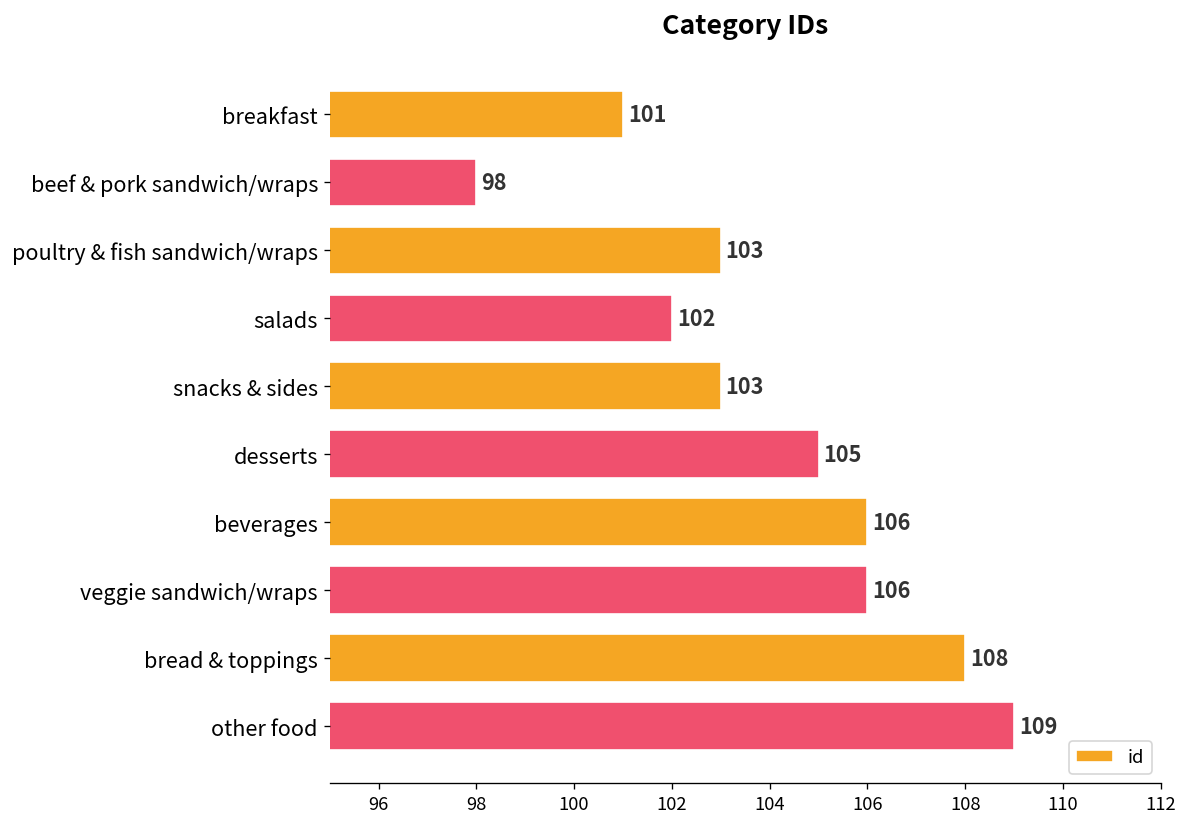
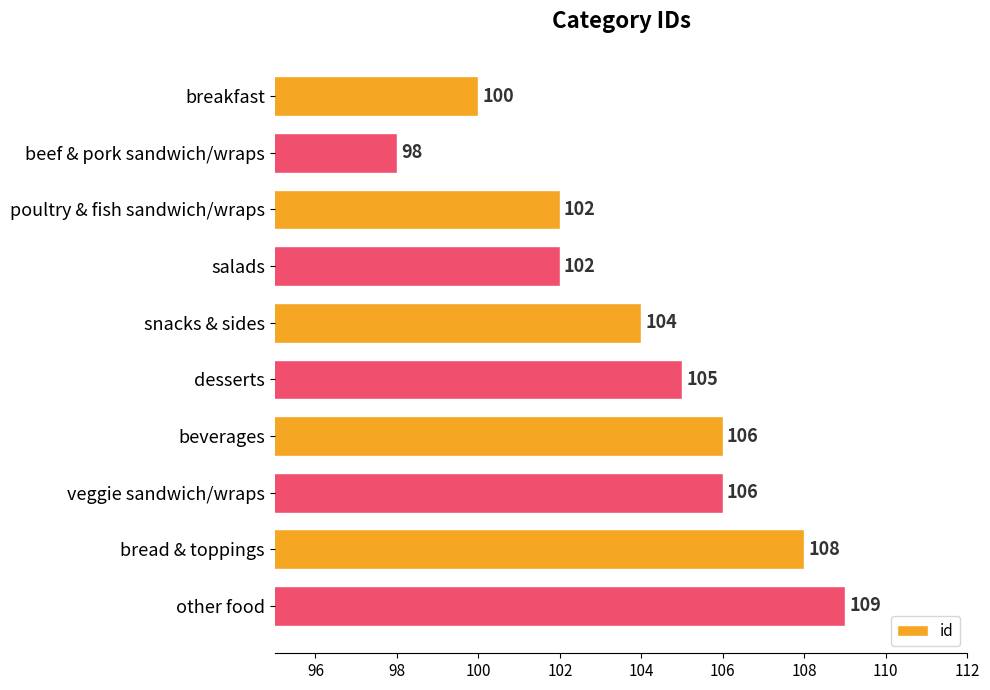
breakfast: 101 -> 100
poultry & fish sandwich/wraps: 103 -> 102
snacks & sides: 103 -> 104
